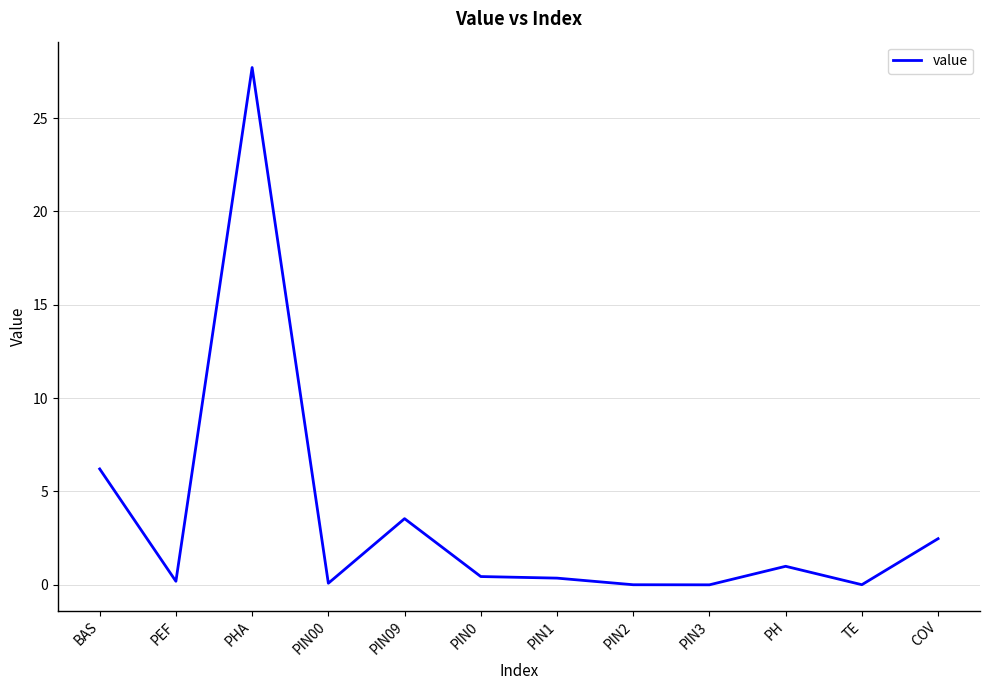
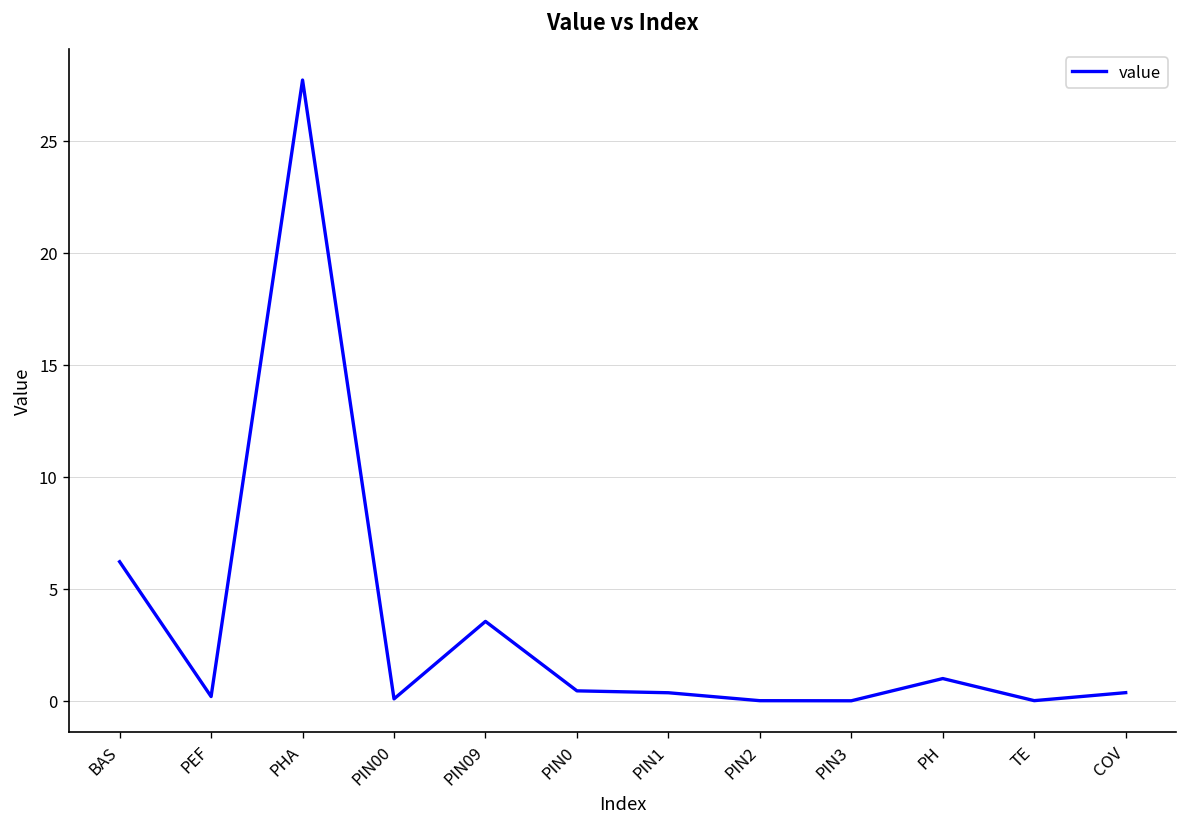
COV: 2.5 -> 0.4
